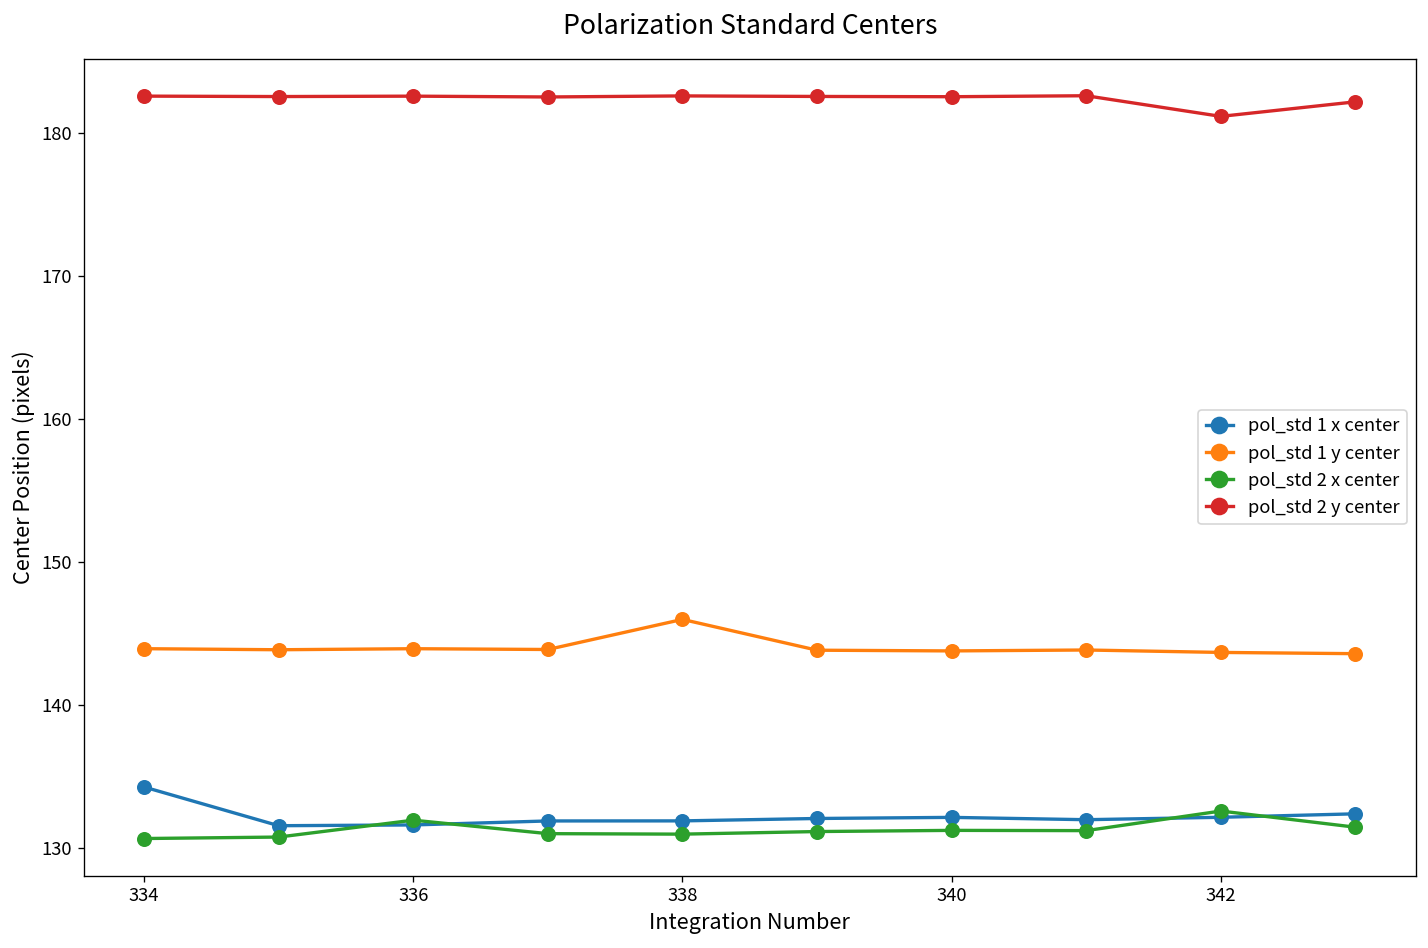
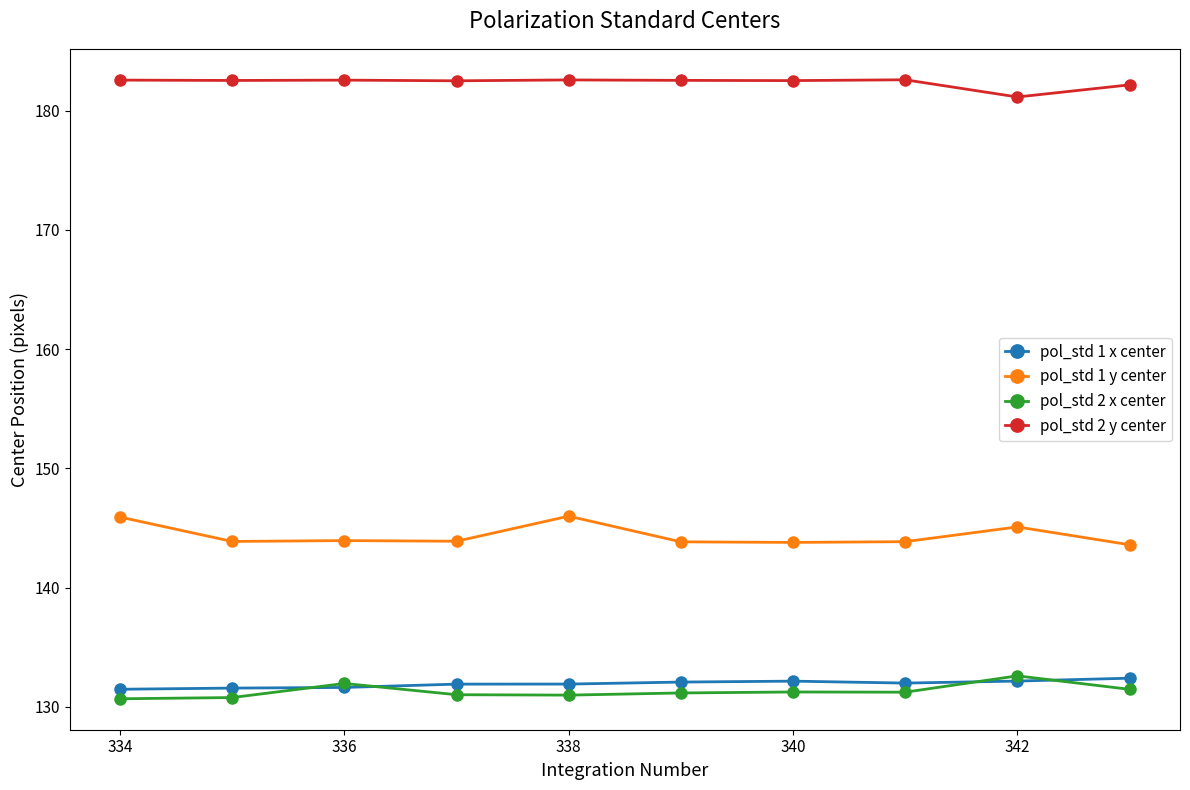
pol_std 1 x center, 334: 134.3 -> 131.5
pol_std 1 y center, 334: 143.9 -> 145.9
pol_std 1 y center, 342: 143.7 -> 145.1
